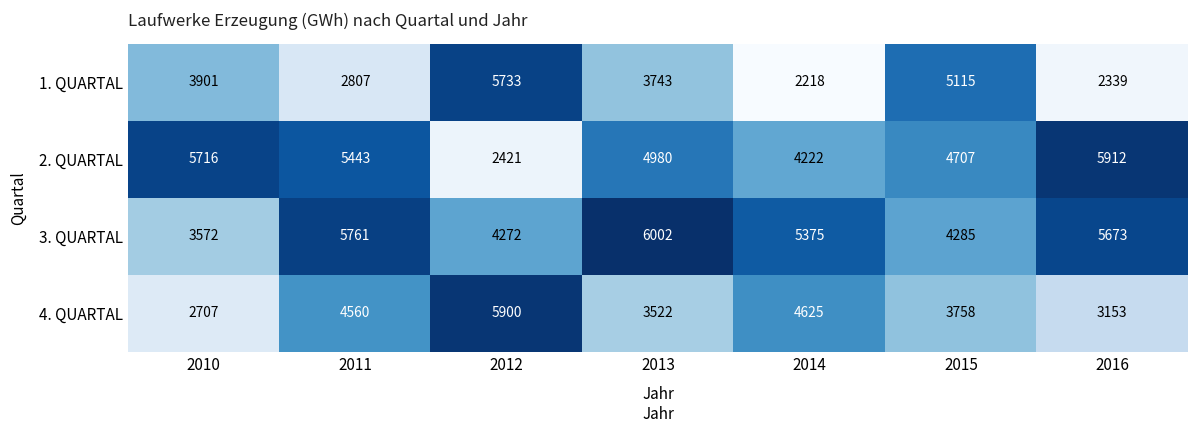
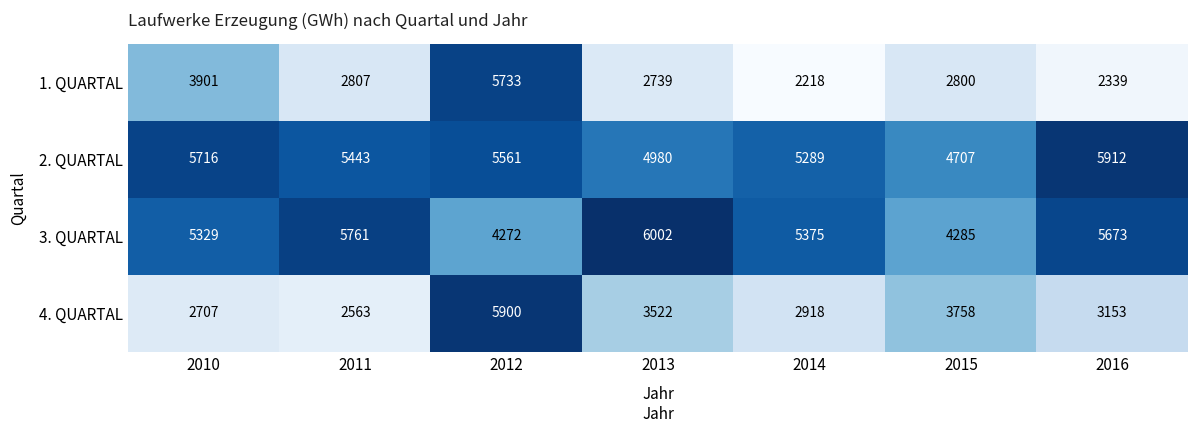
1. QUARTAL, 2013: 3743 -> 2739
1. QUARTAL, 2015: 5115 -> 2800
2. QUARTAL, 2012: 2421 -> 5561
2. QUARTAL, 2014: 4222 -> 5289
3. QUARTAL, 2010: 3572 -> 5329
4. QUARTAL, 2011: 4560 -> 2563
4. QUARTAL, 2014: 4625 -> 2918
